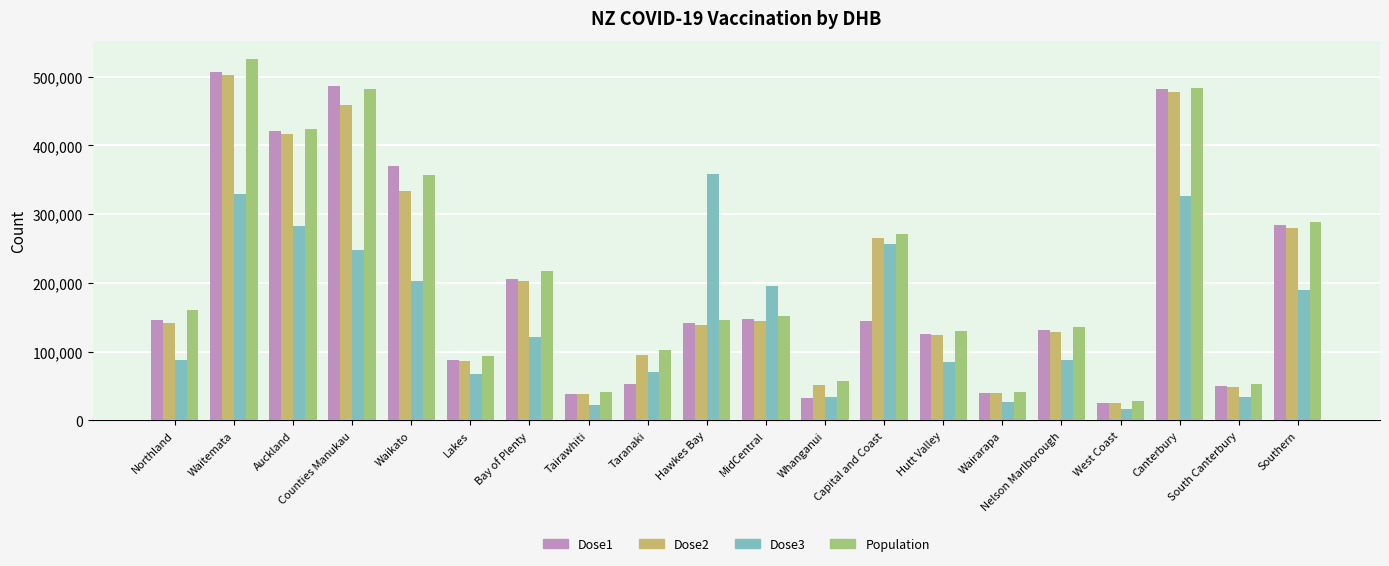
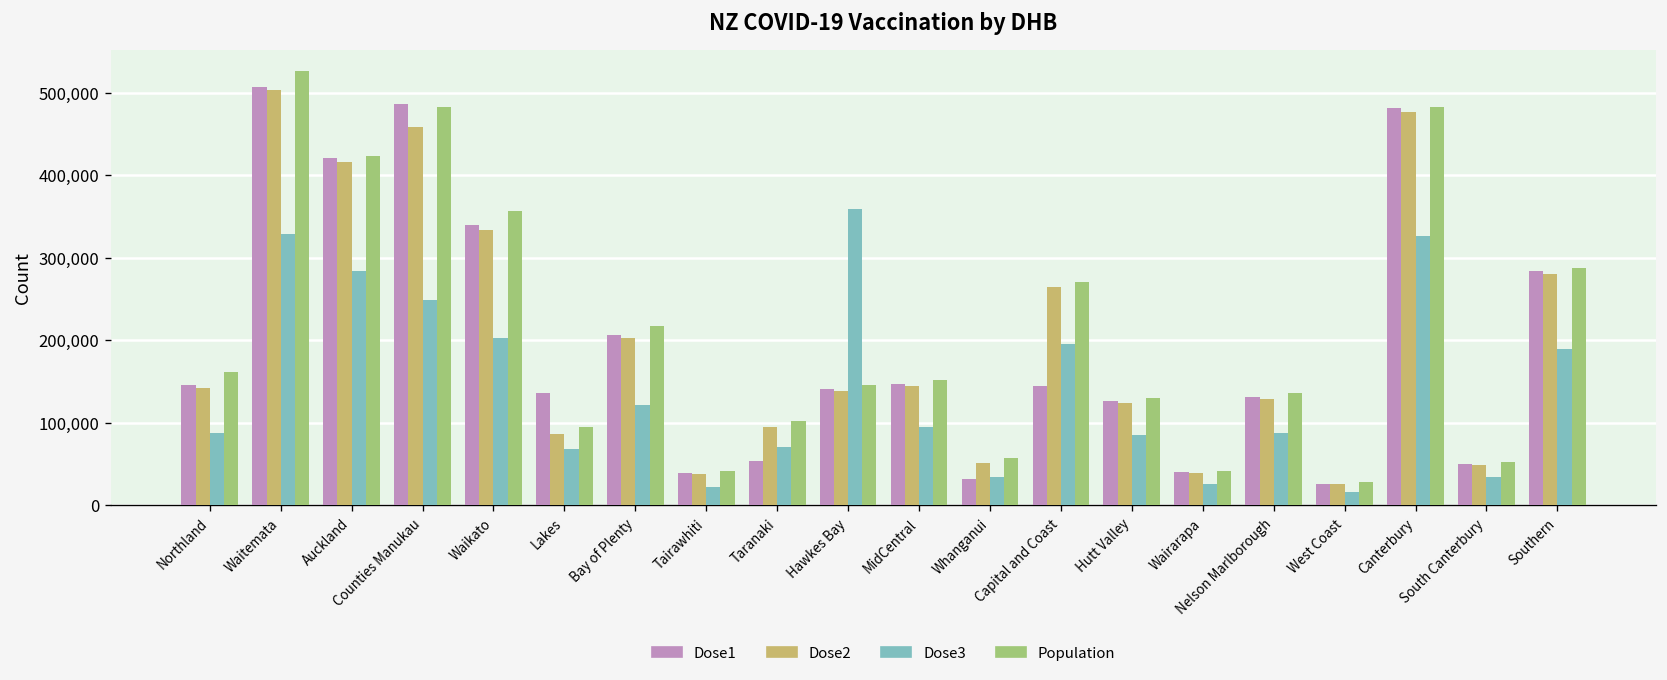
Dose1, Waikato: 370,000 -> 340,000
Dose1, Lakes: 90,000 -> 140,000
Dose3, MidCentral: 200,000 -> 100,000
Dose3, Capital and Coast: 260,000 -> 200,000
